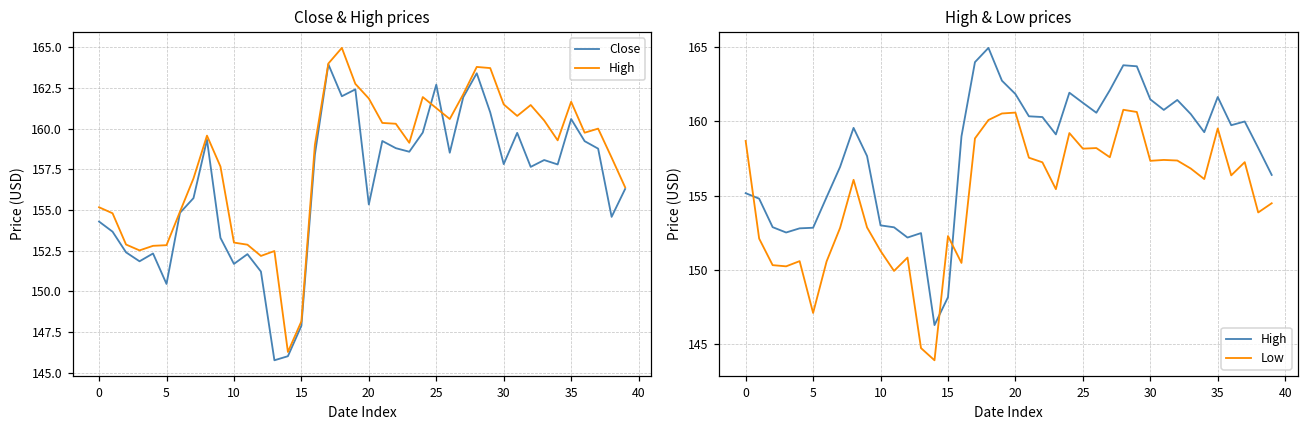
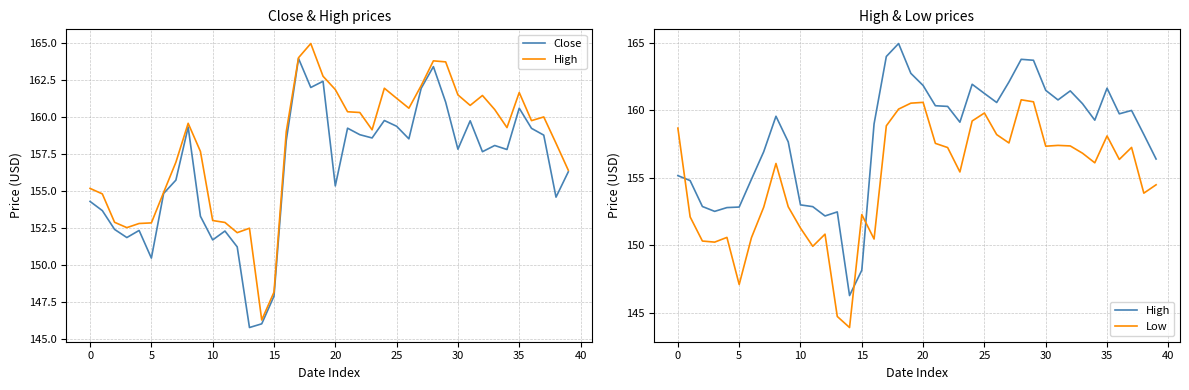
Close & High prices, Close, 25: 162.7 -> 159.4
High & Low prices, Low, 25: 158.2 -> 159.8
High & Low prices, Low, 35: 159.5 -> 158.1
